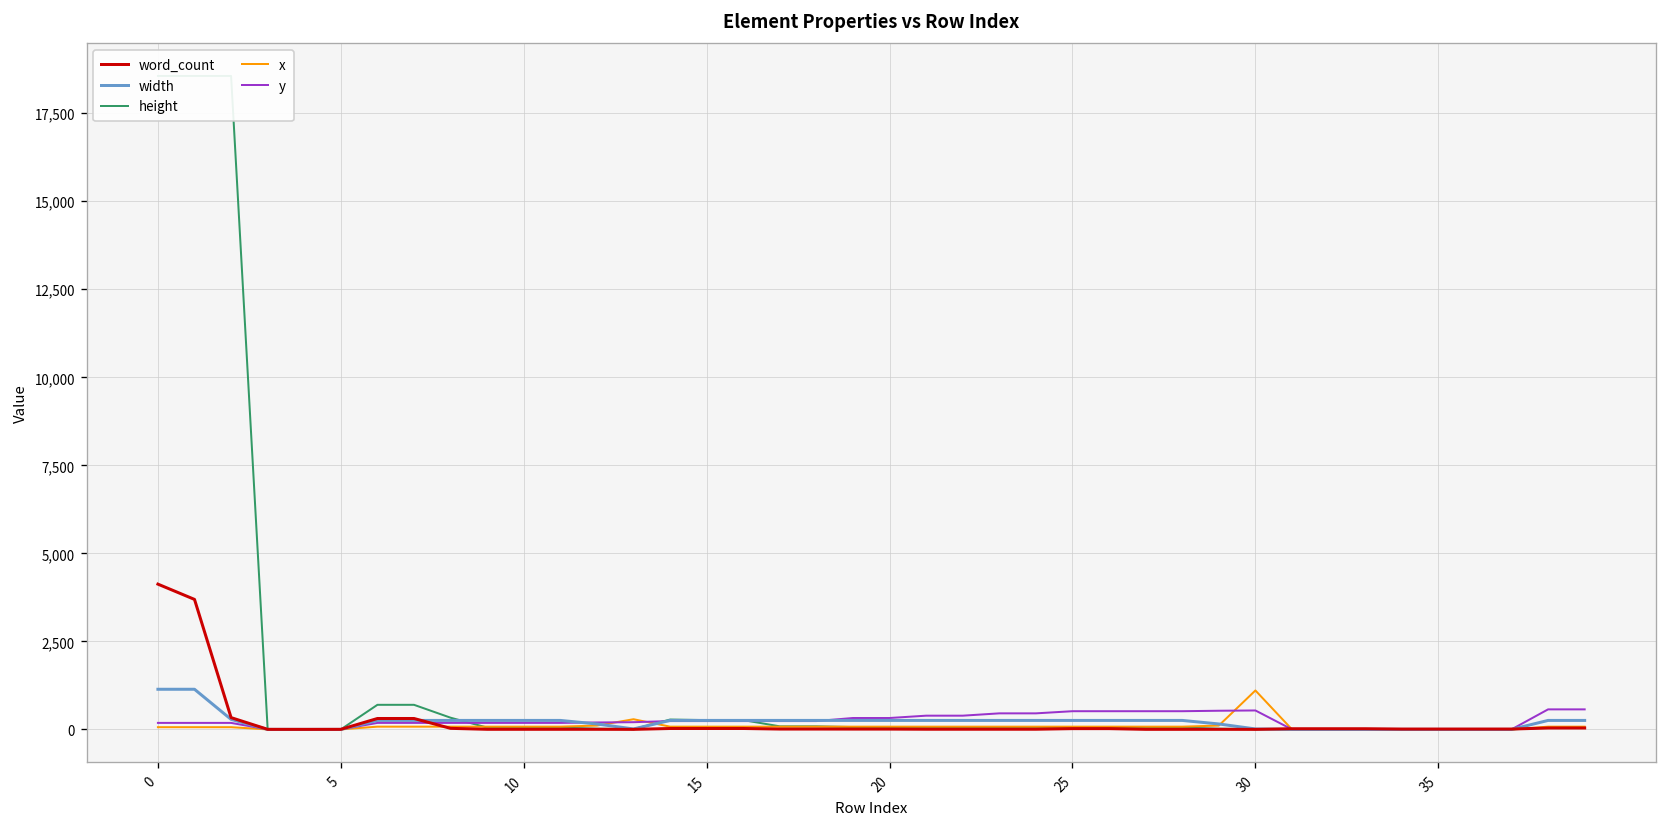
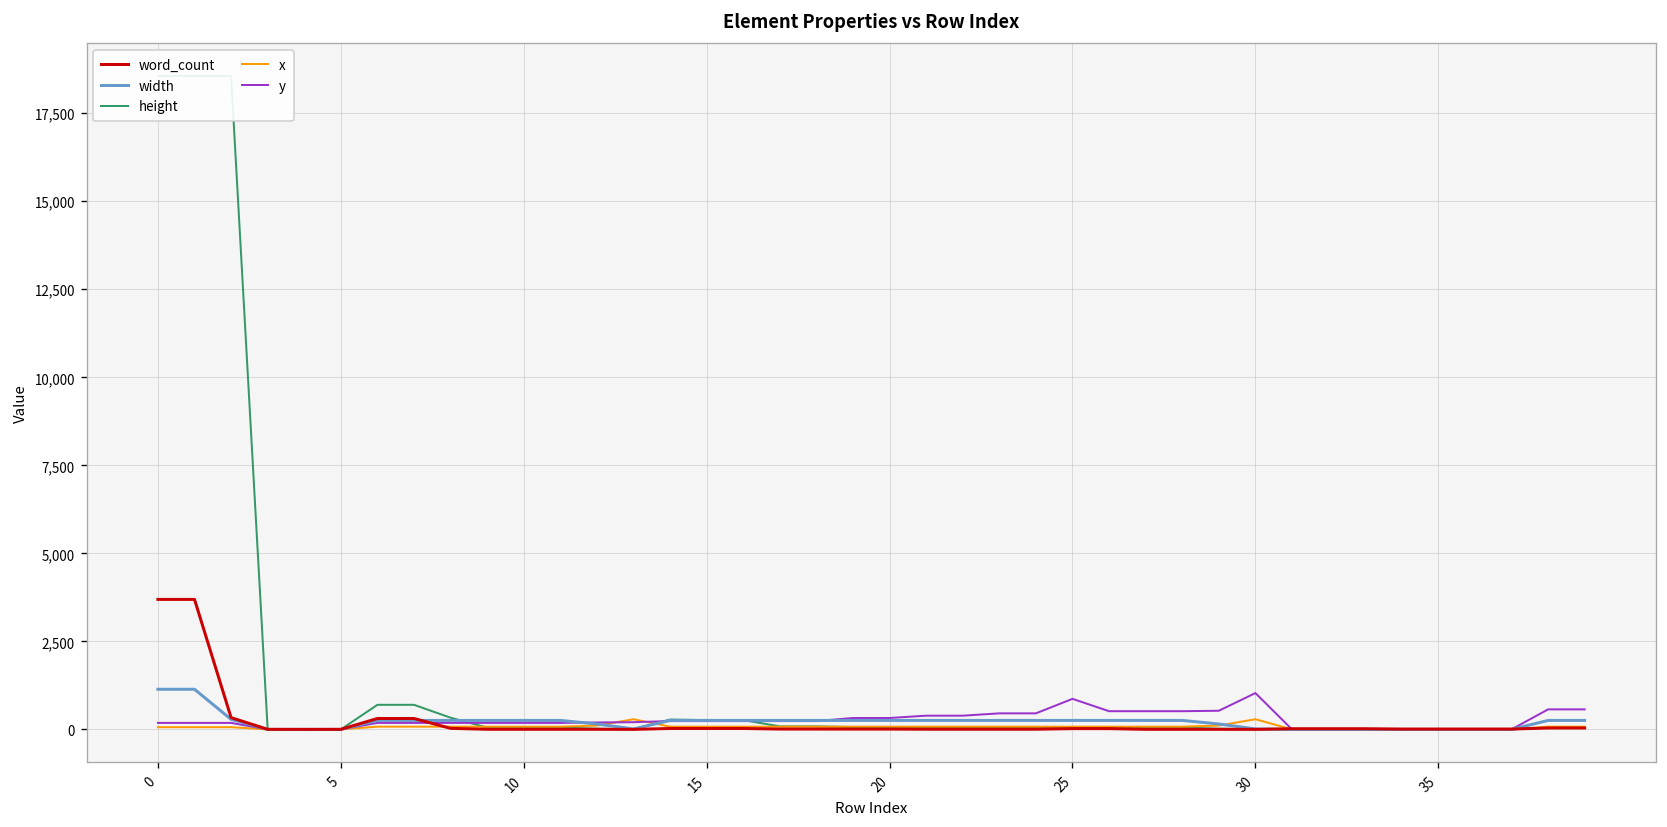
word_count, 0: 4,100 -> 3,700
y, 25: 500 -> 900
x, 30: 1,100 -> 300
y, 30: 500 -> 1,000
